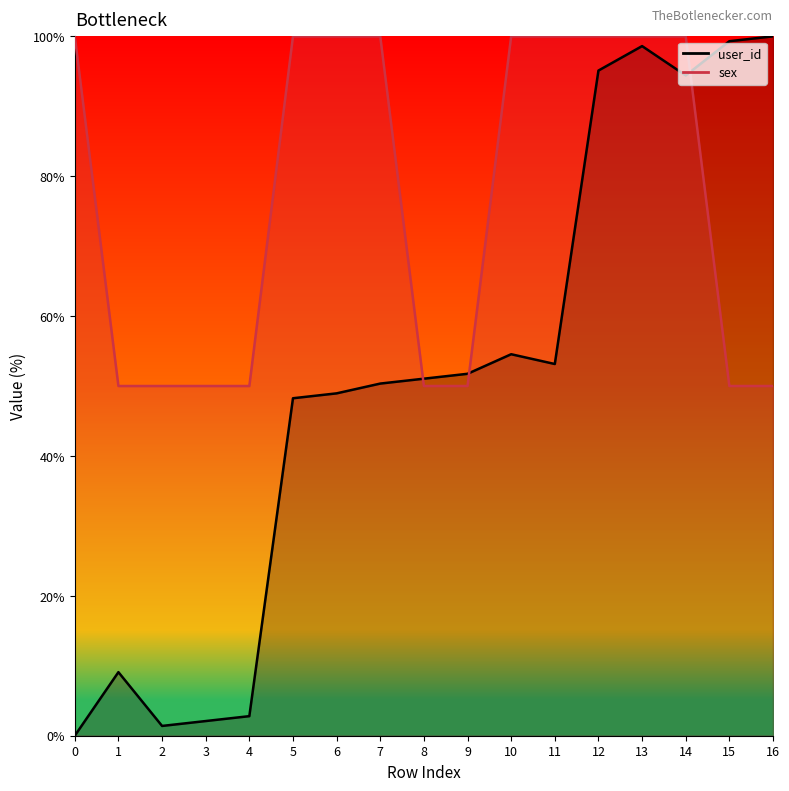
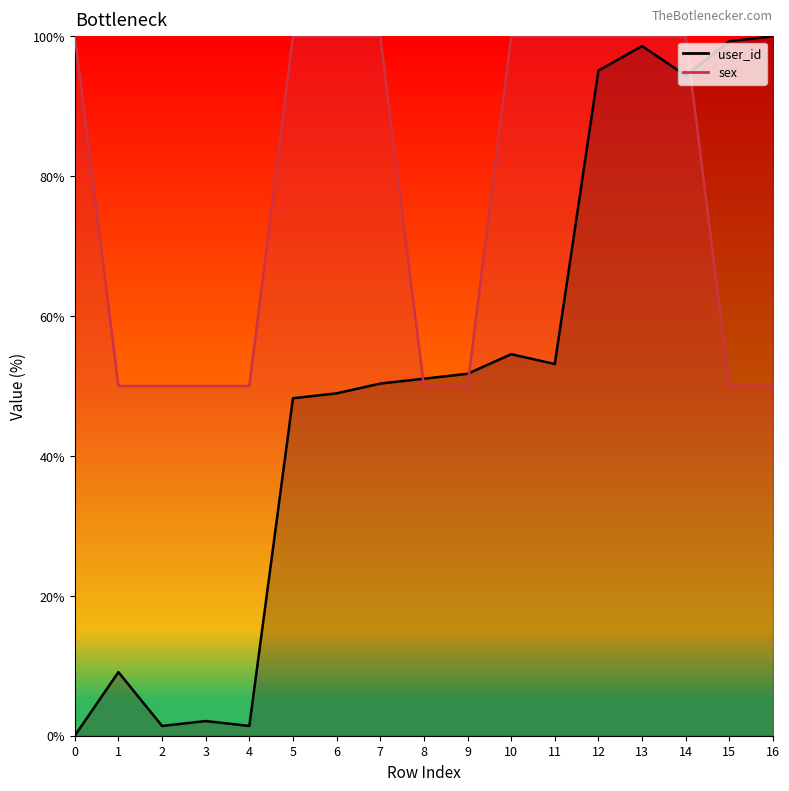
user_id, 4: 3% -> 1%
